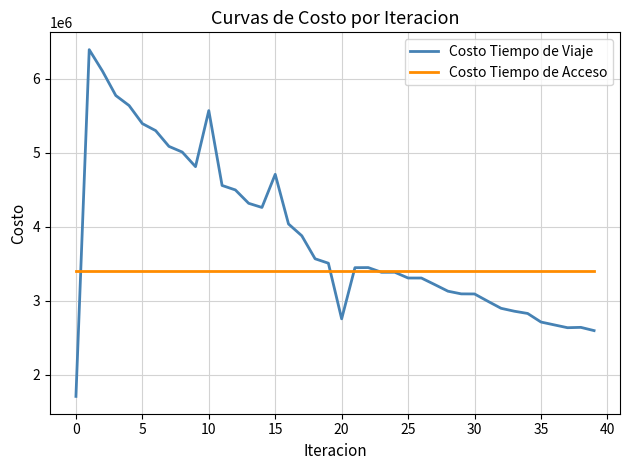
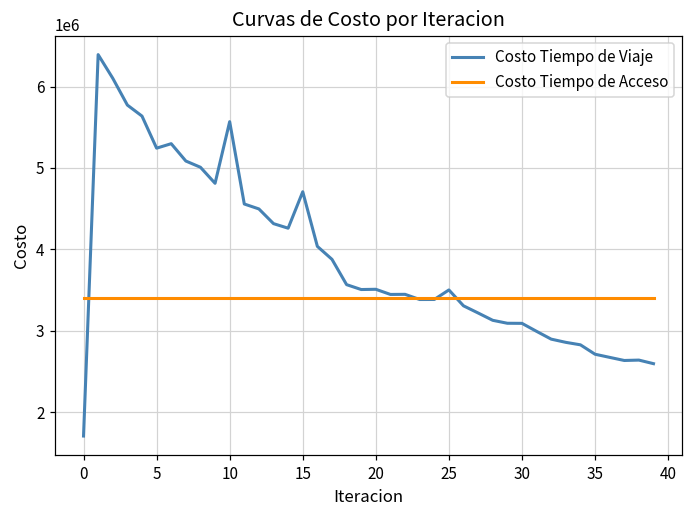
Costo Tiempo de Viaje, 5: 5400000 -> 5200000
Costo Tiempo de Viaje, 20: 2800000 -> 3500000
Costo Tiempo de Viaje, 25: 3300000 -> 3500000
